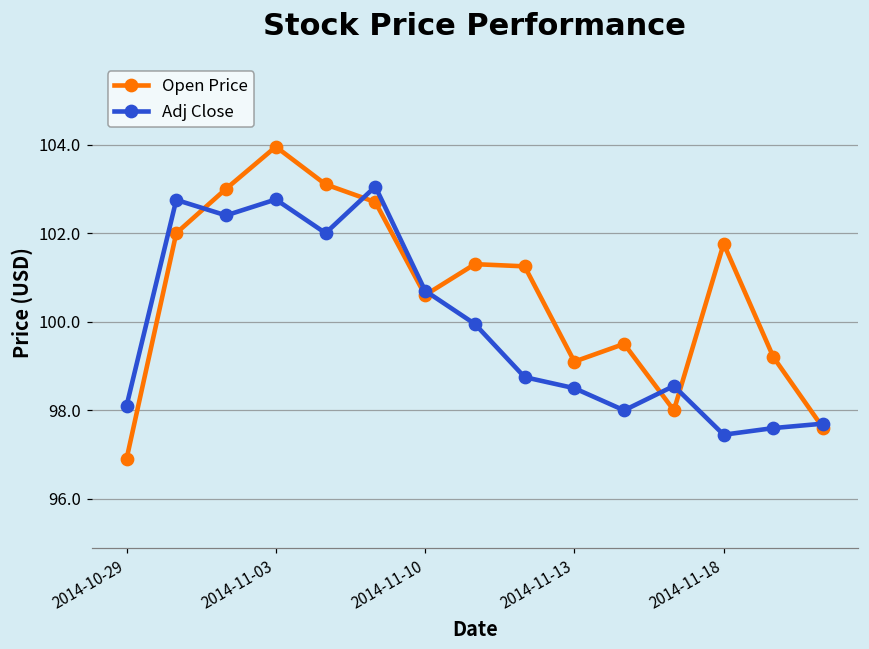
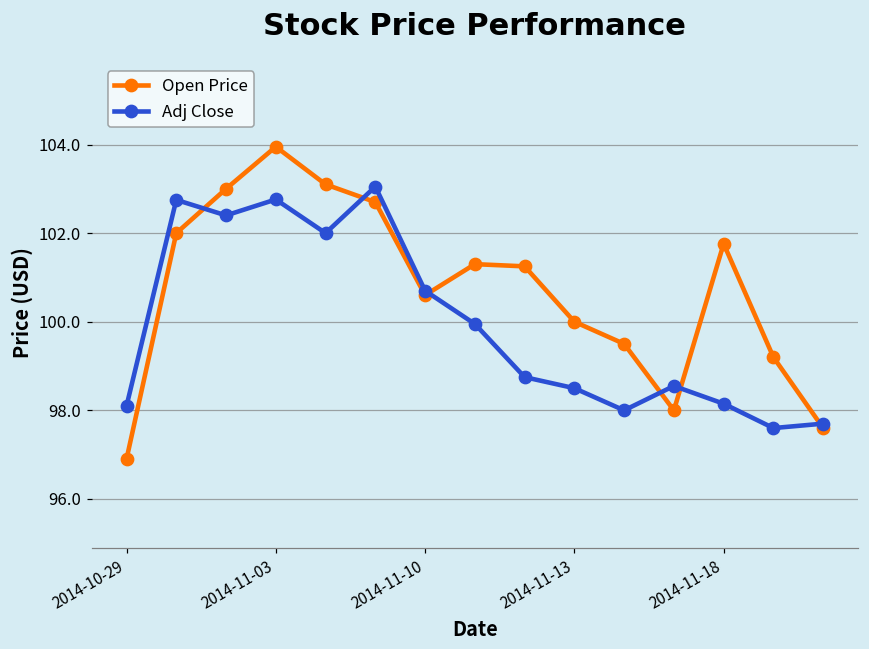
Open Price, 2014-11-13: 99.1 -> 100.0
Adj Close, 2014-11-18: 97.5 -> 98.2
